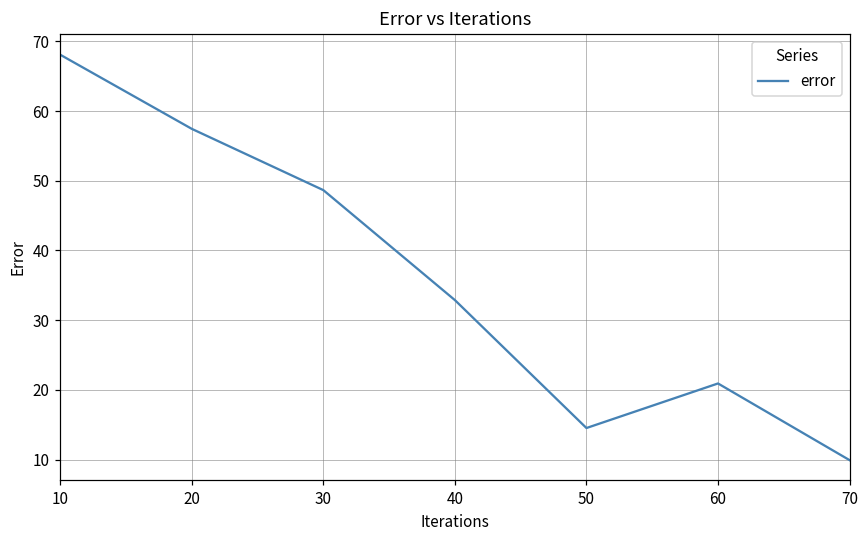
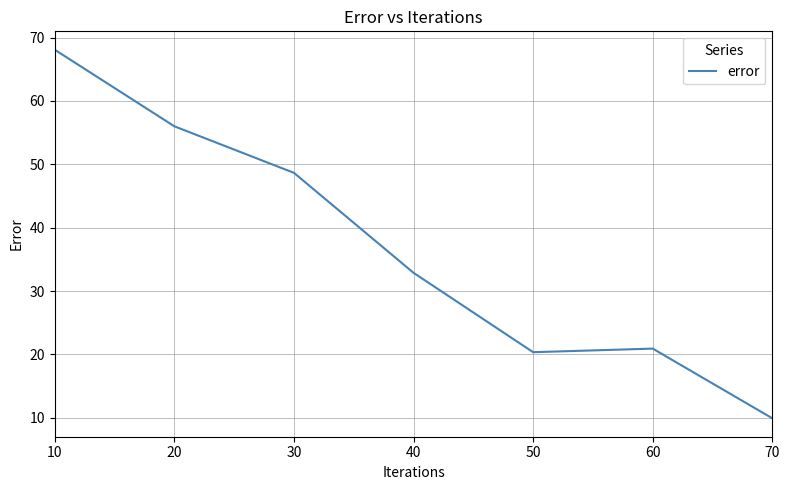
20: 57 -> 56
50: 15 -> 20
